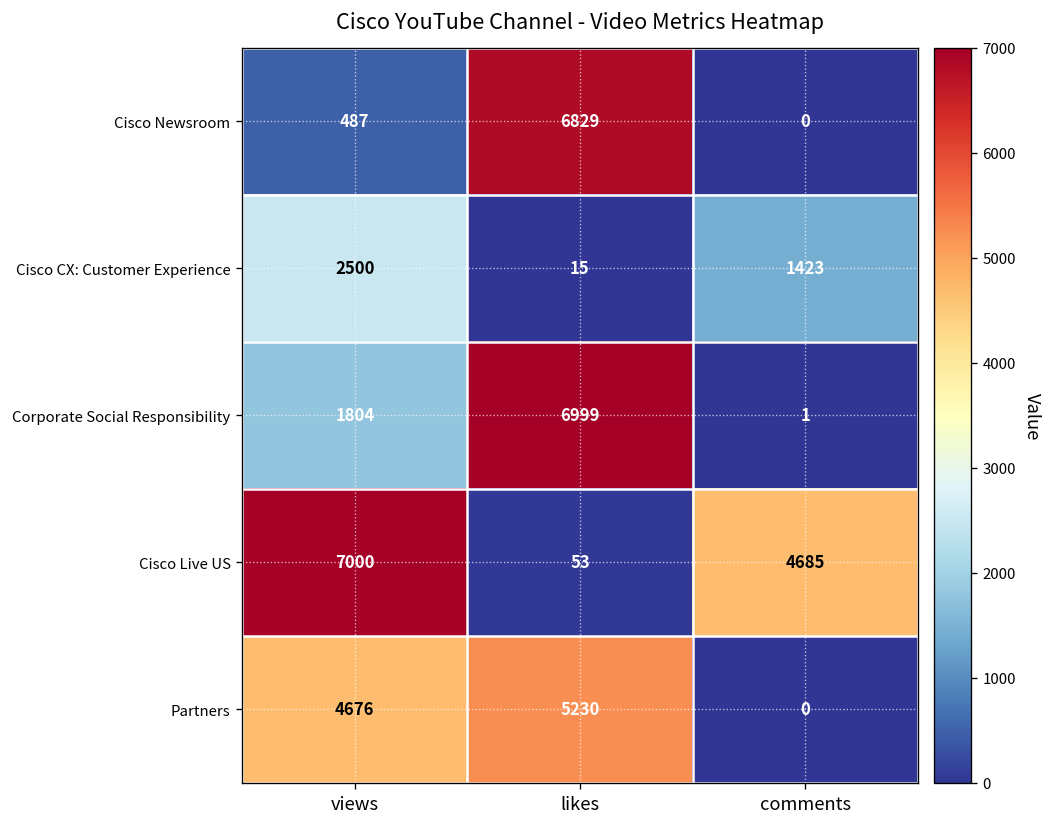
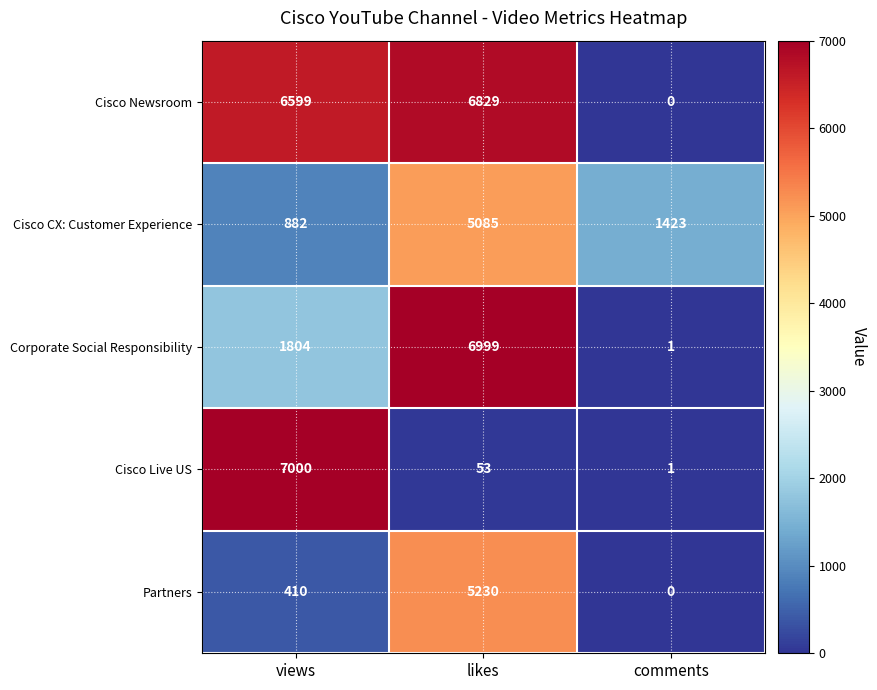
Cisco Newsroom, views: 487 -> 6599
Cisco CX: Customer Experience, views: 2500 -> 882
Cisco CX: Customer Experience, likes: 15 -> 5085
Cisco Live US, comments: 4685 -> 1
Partners, views: 4676 -> 410
